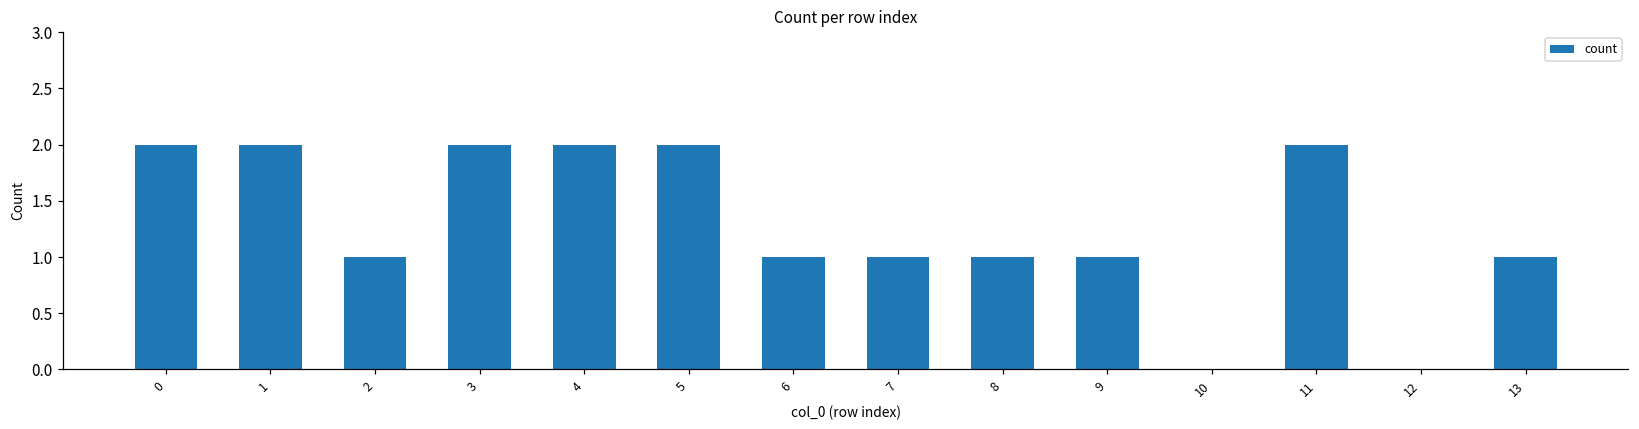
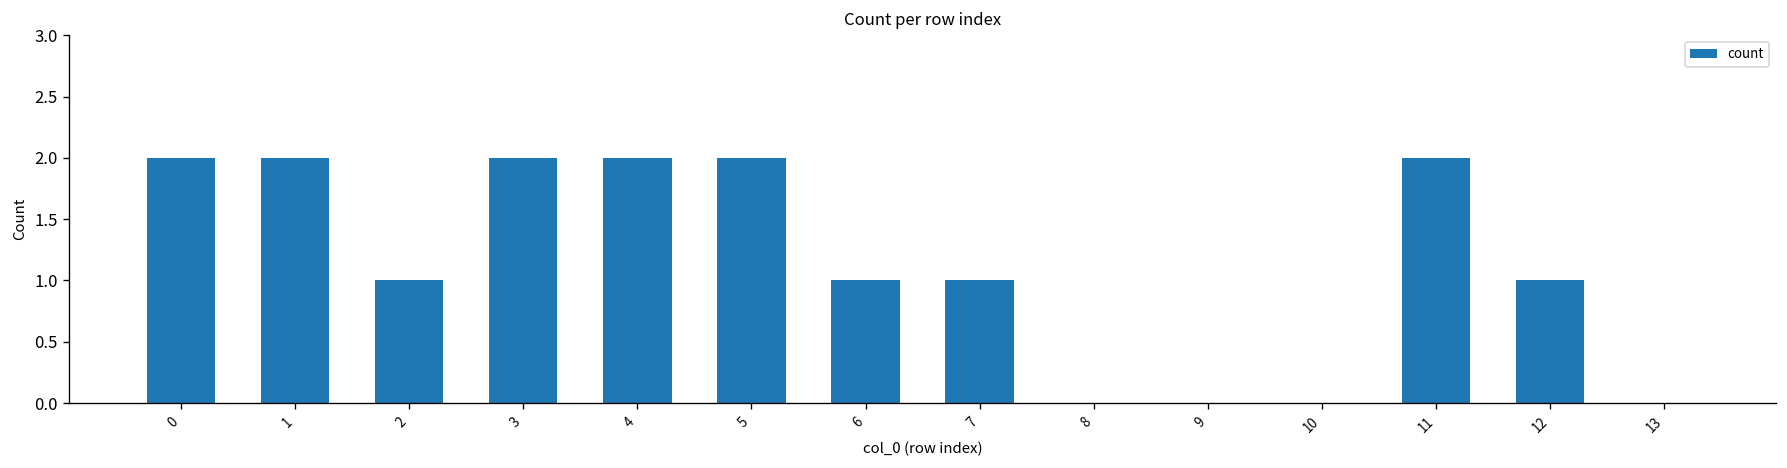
8: 1 -> 0
9: 1 -> 0
12: 0 -> 1
13: 1 -> 0
